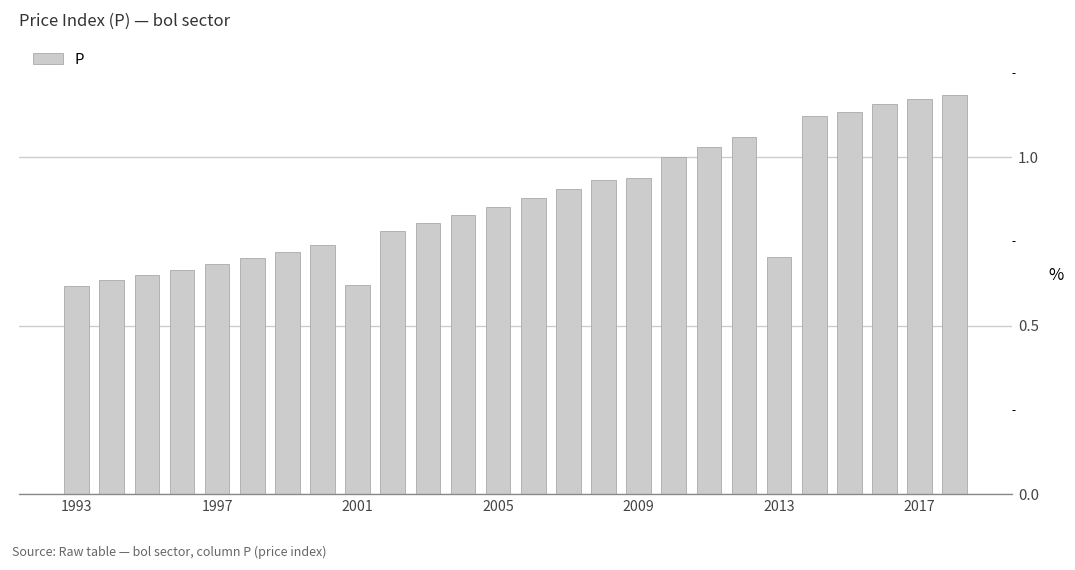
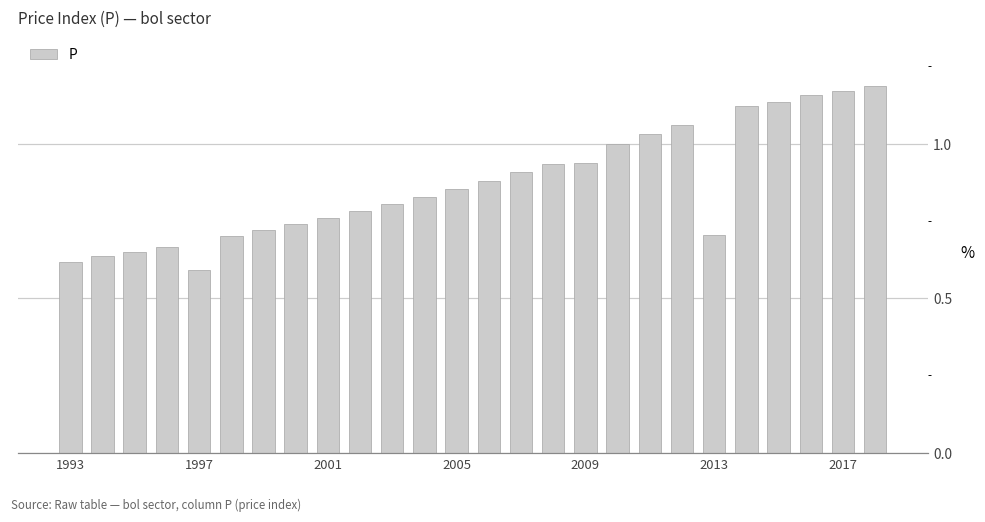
1997: 0.68 -> 0.59
2001: 0.62 -> 0.76
